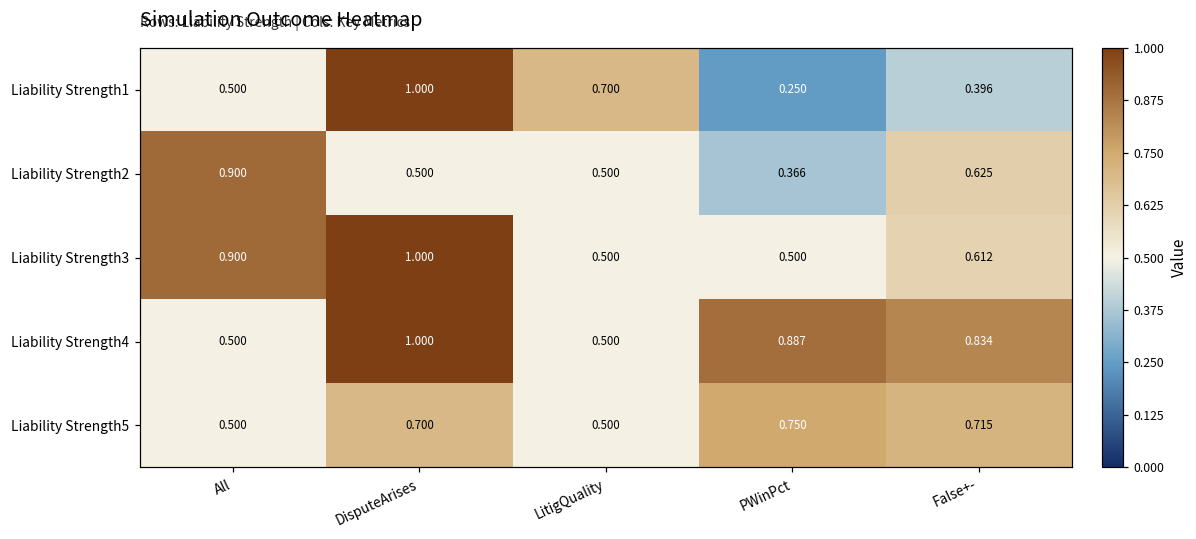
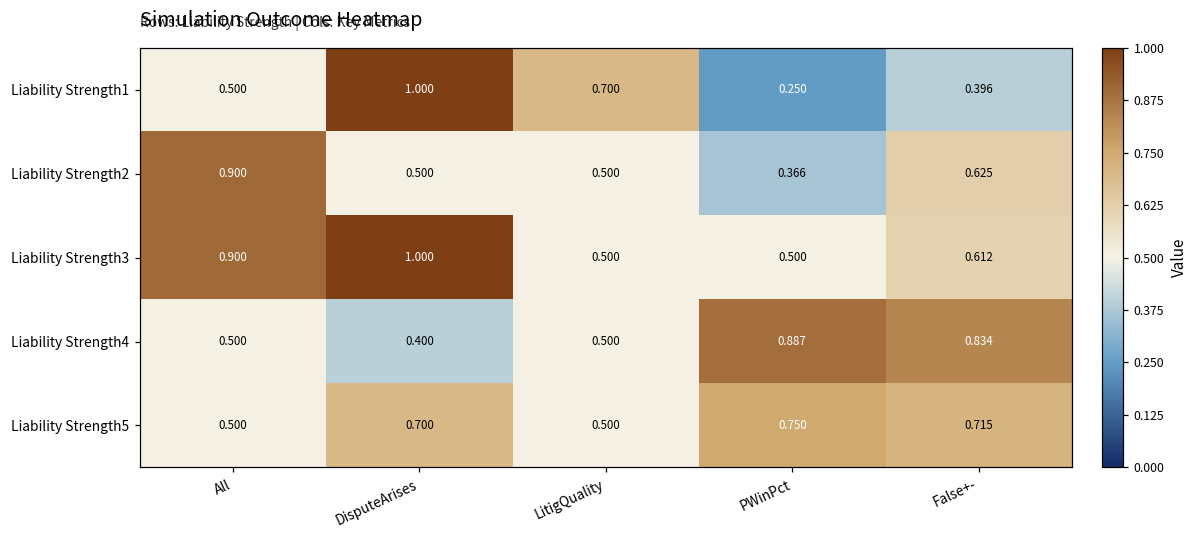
Liability Strength4, DisputeArises: 1.000 -> 0.400
